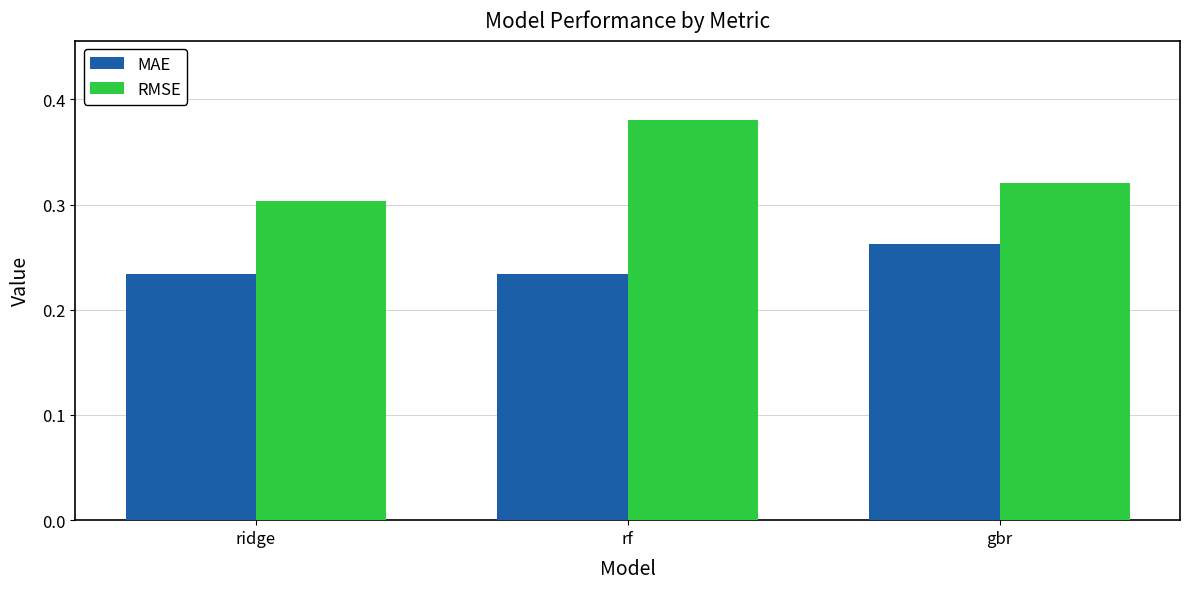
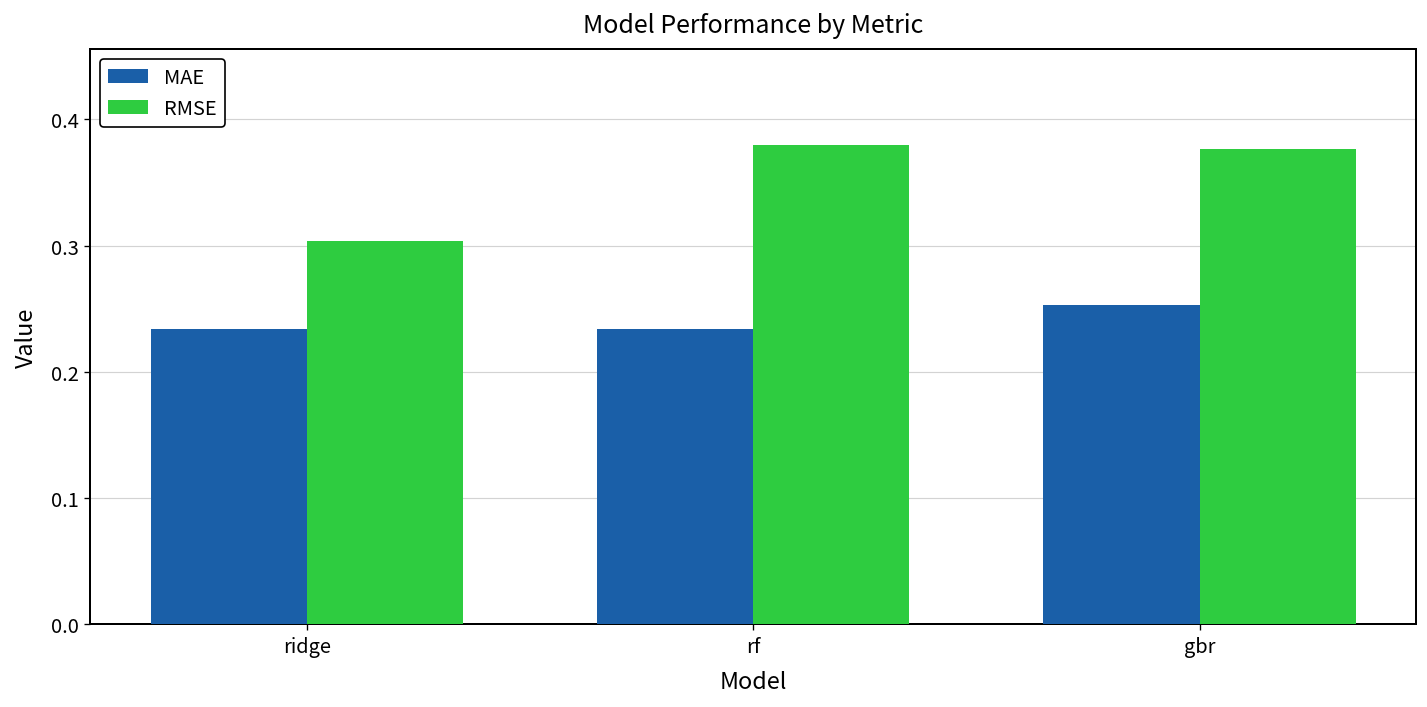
MAE, gbr: 0.263 -> 0.253
RMSE, gbr: 0.321 -> 0.376
